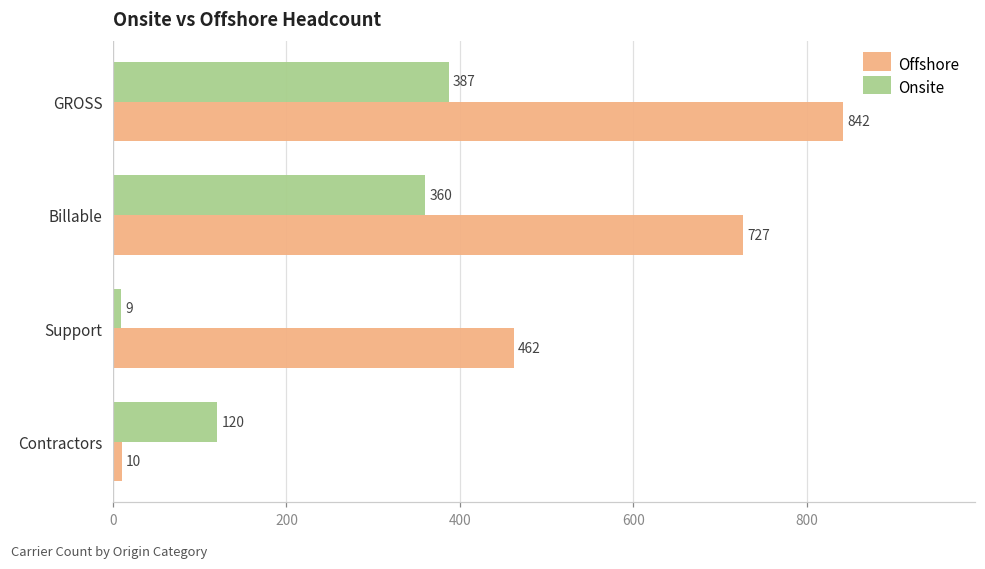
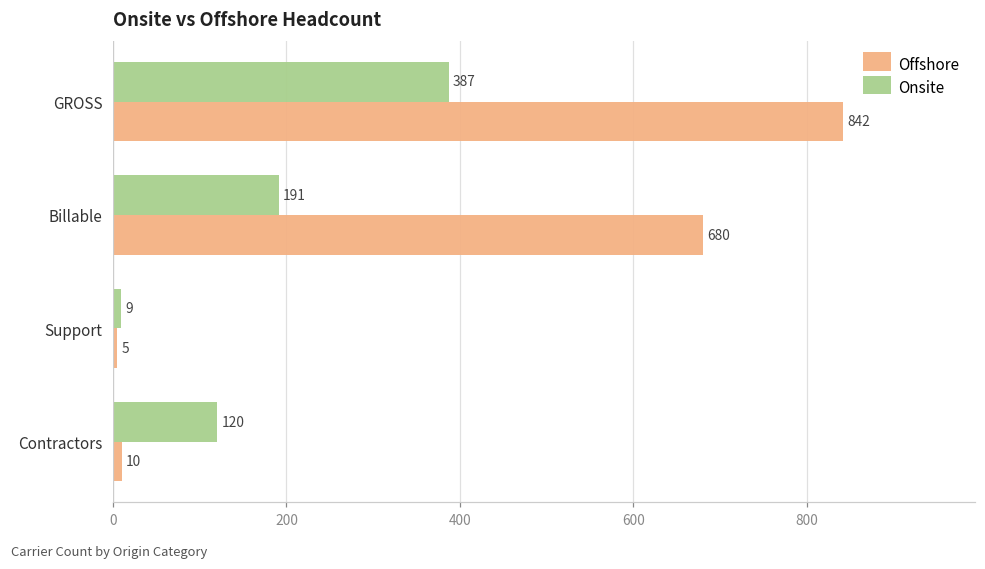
Onsite, Billable: 360 -> 191
Offshore, Billable: 727 -> 680
Offshore, Support: 462 -> 5
